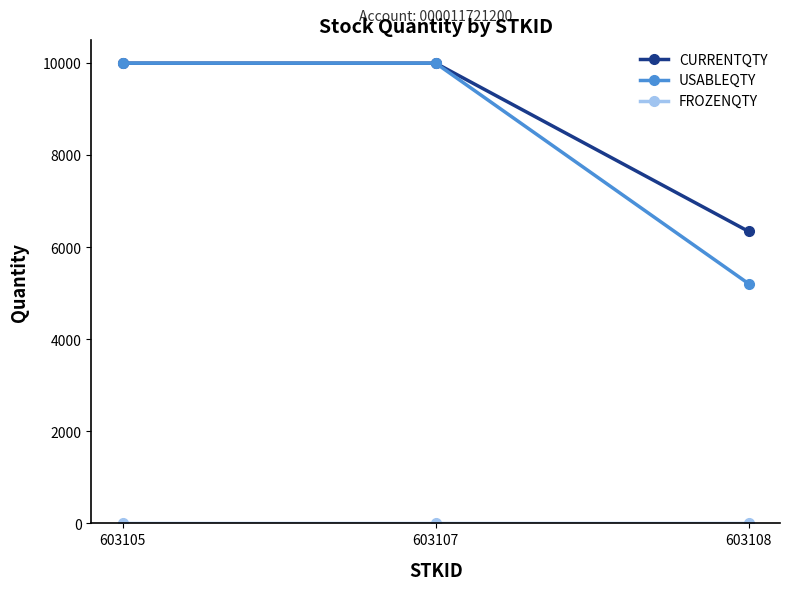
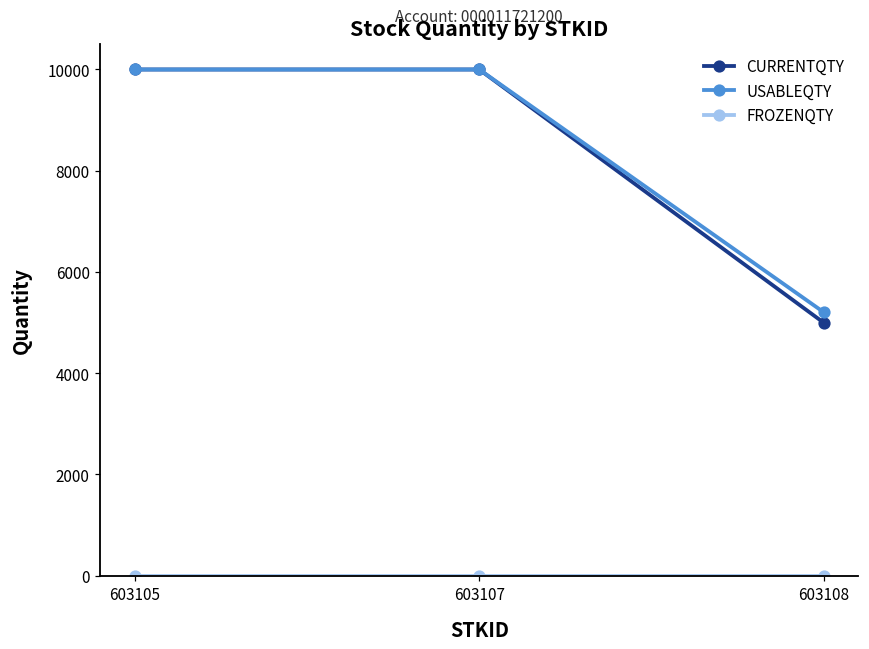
CURRENTQTY, 603108: 6300 -> 5000
